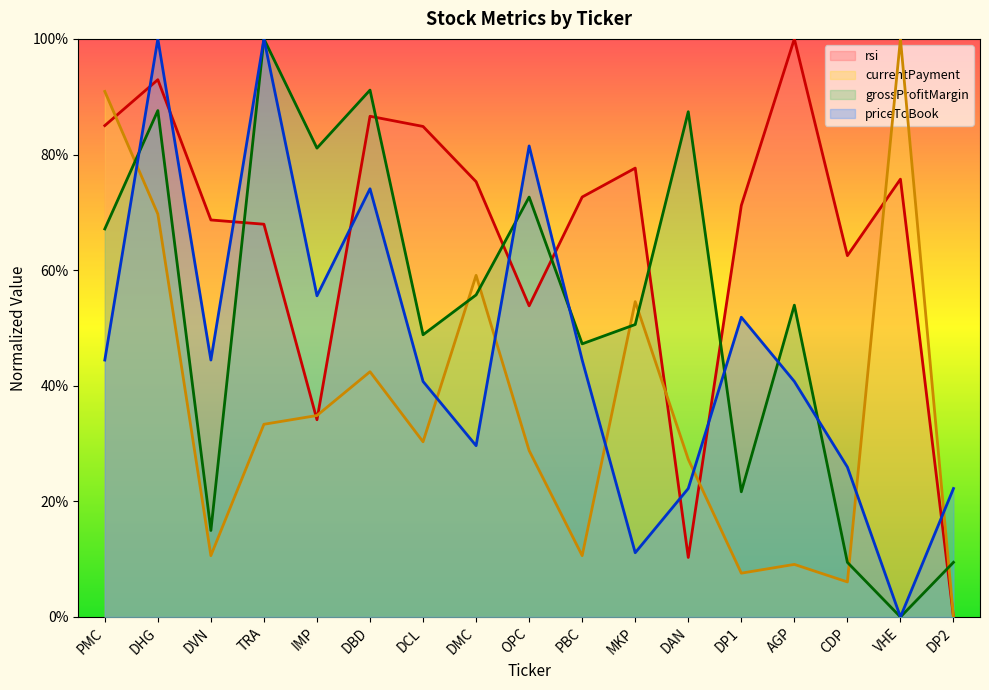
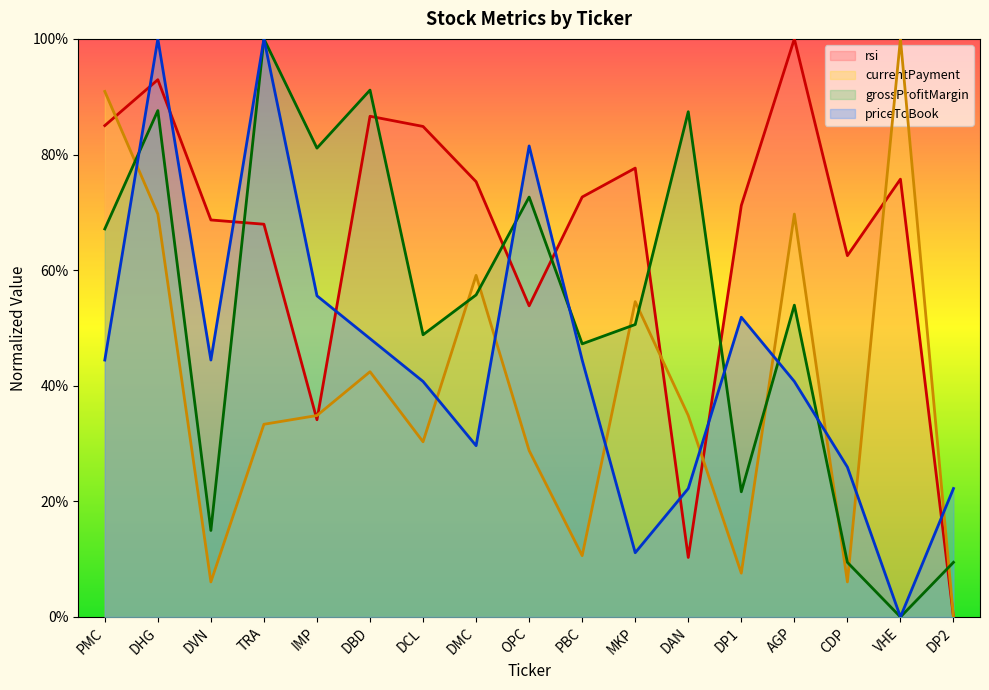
currentPayment, DVN: 11% -> 6%
priceToBook, DBD: 74% -> 48%
currentPayment, DAN: 27% -> 35%
currentPayment, AGP: 9% -> 70%
